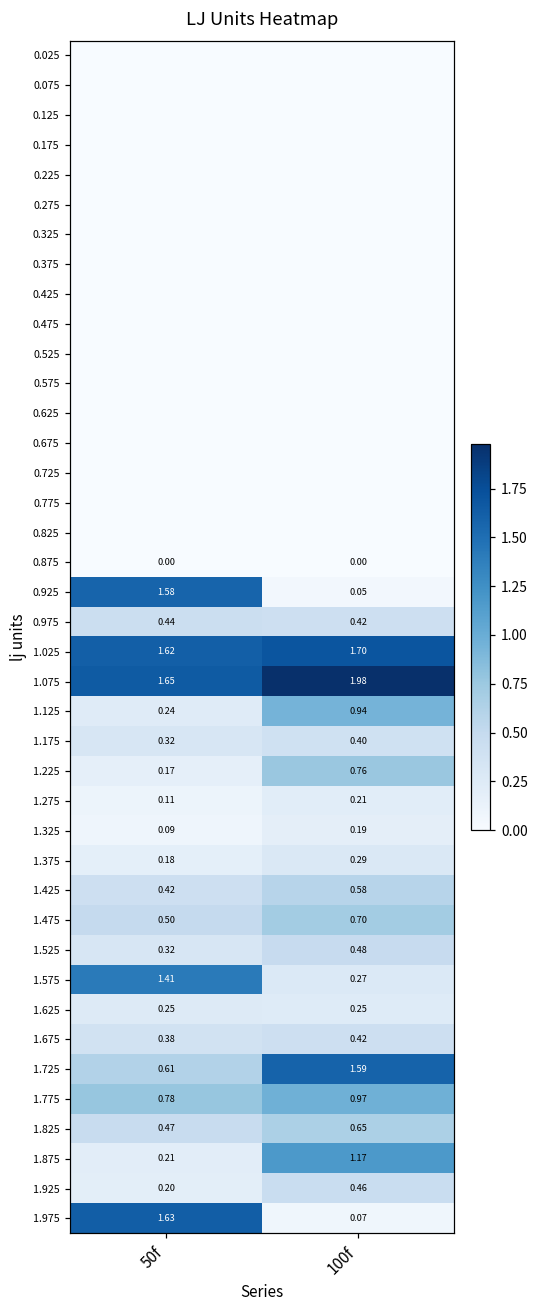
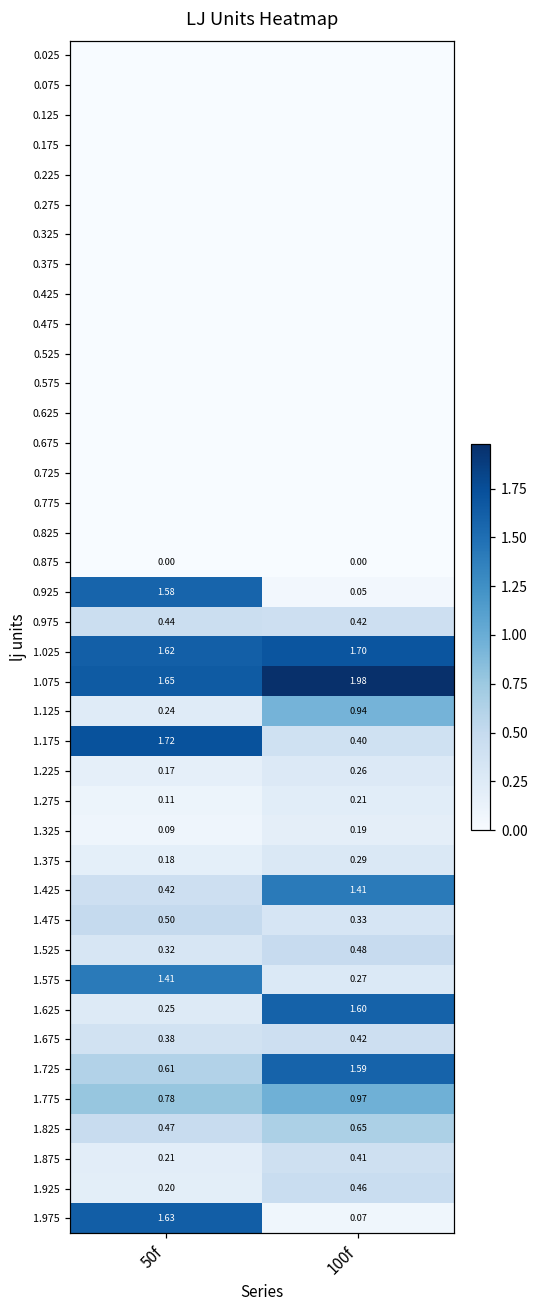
1.175, 50f: 0.32 -> 1.72
1.225, 100f: 0.76 -> 0.26
1.425, 100f: 0.58 -> 1.41
1.475, 100f: 0.70 -> 0.33
1.625, 100f: 0.25 -> 1.60
1.875, 100f: 1.17 -> 0.41
